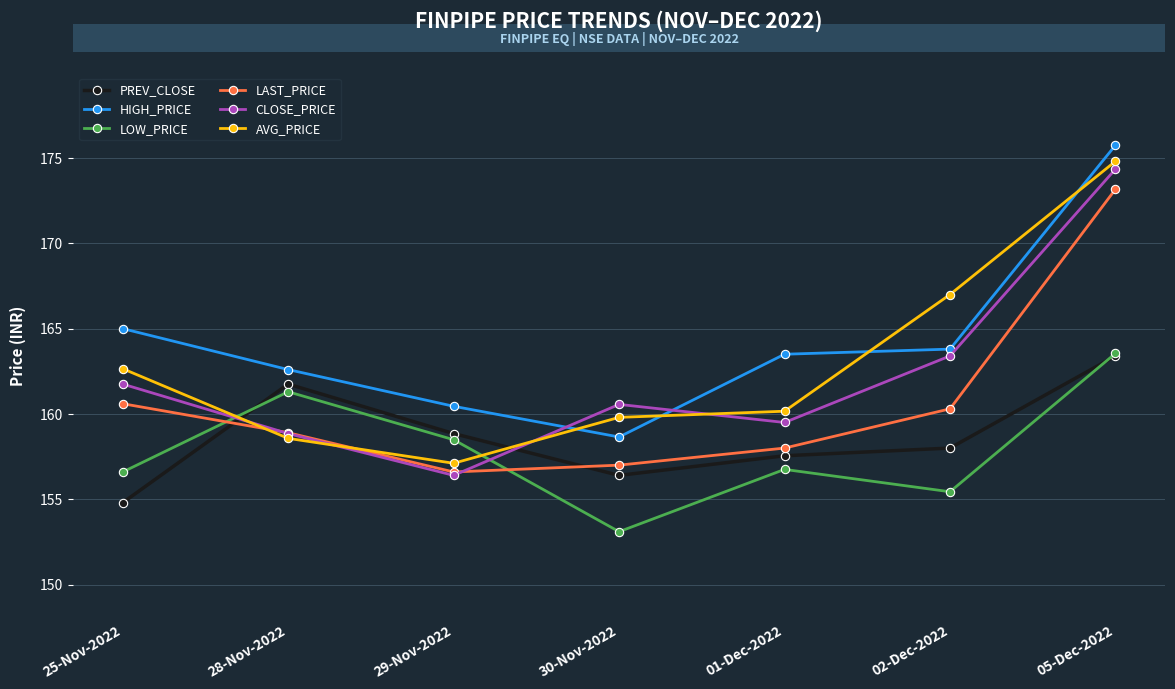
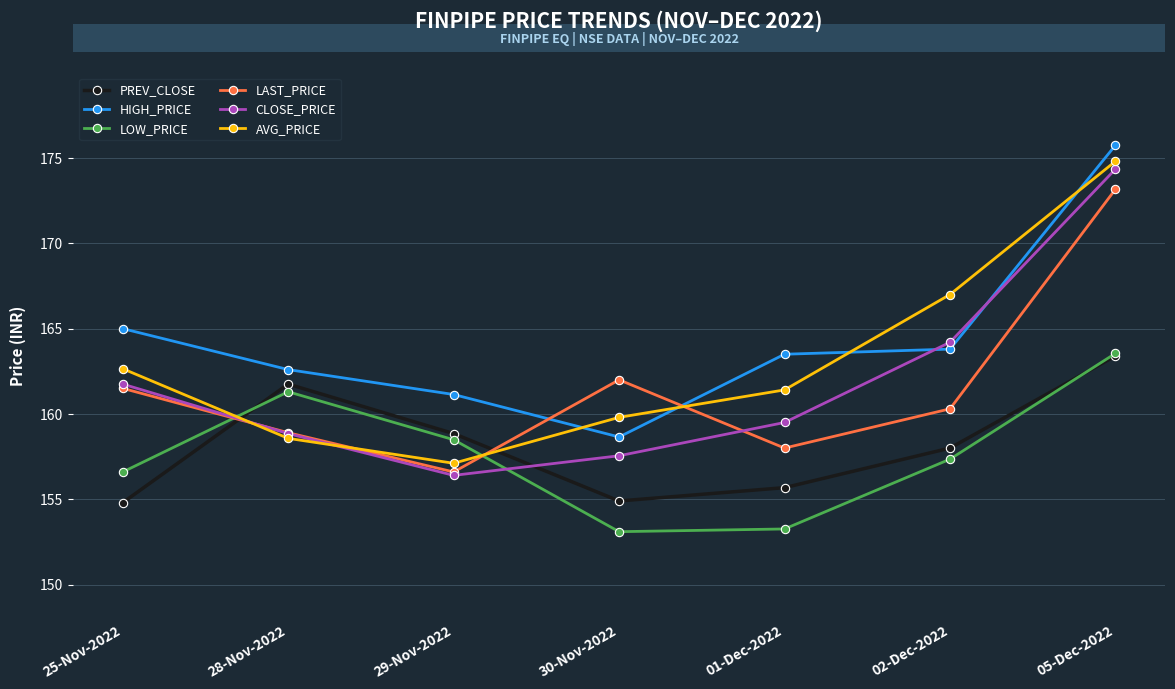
LAST_PRICE, 25-Nov-2022: 160.6 -> 161.5
HIGH_PRICE, 29-Nov-2022: 160.5 -> 161.1
PREV_CLOSE, 30-Nov-2022: 156.4 -> 154.9
LAST_PRICE, 30-Nov-2022: 157 -> 162
CLOSE_PRICE, 30-Nov-2022: 160.6 -> 157.6
PREV_CLOSE, 01-Dec-2022: 157.6 -> 155.7
LOW_PRICE, 01-Dec-2022: 156.8 -> 153.3
AVG_PRICE, 01-Dec-2022: 160.2 -> 161.4
LOW_PRICE, 02-Dec-2022: 155.4 -> 157.4
CLOSE_PRICE, 02-Dec-2022: 163.4 -> 164.2
